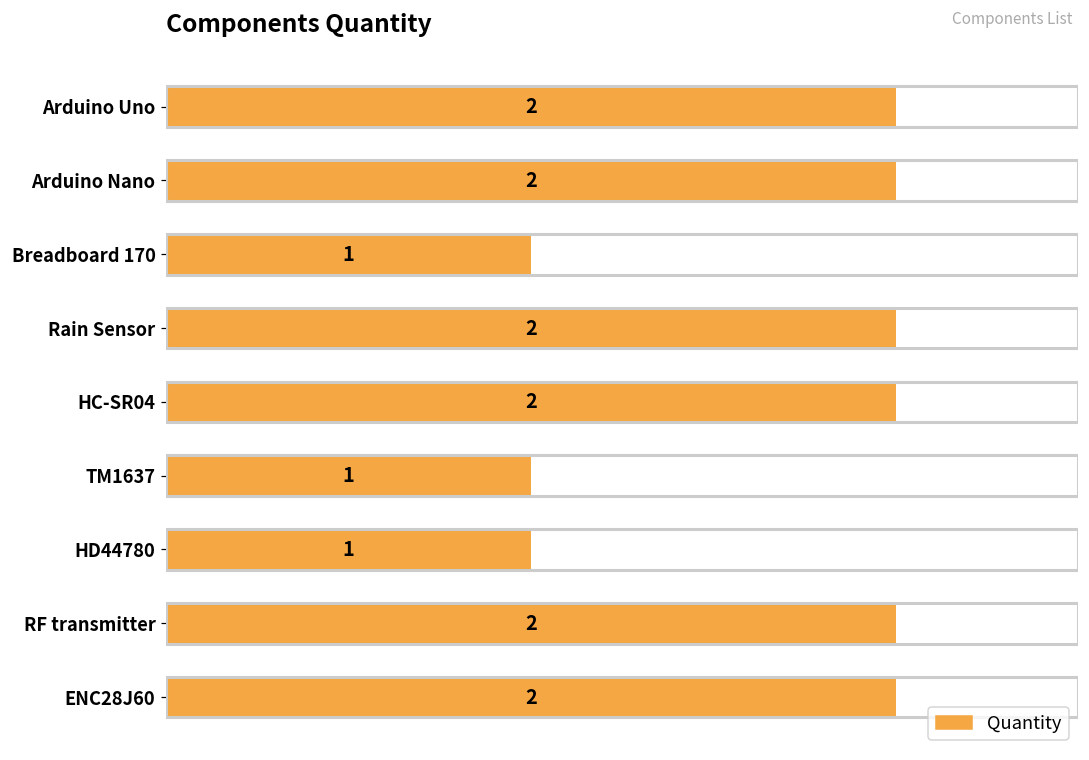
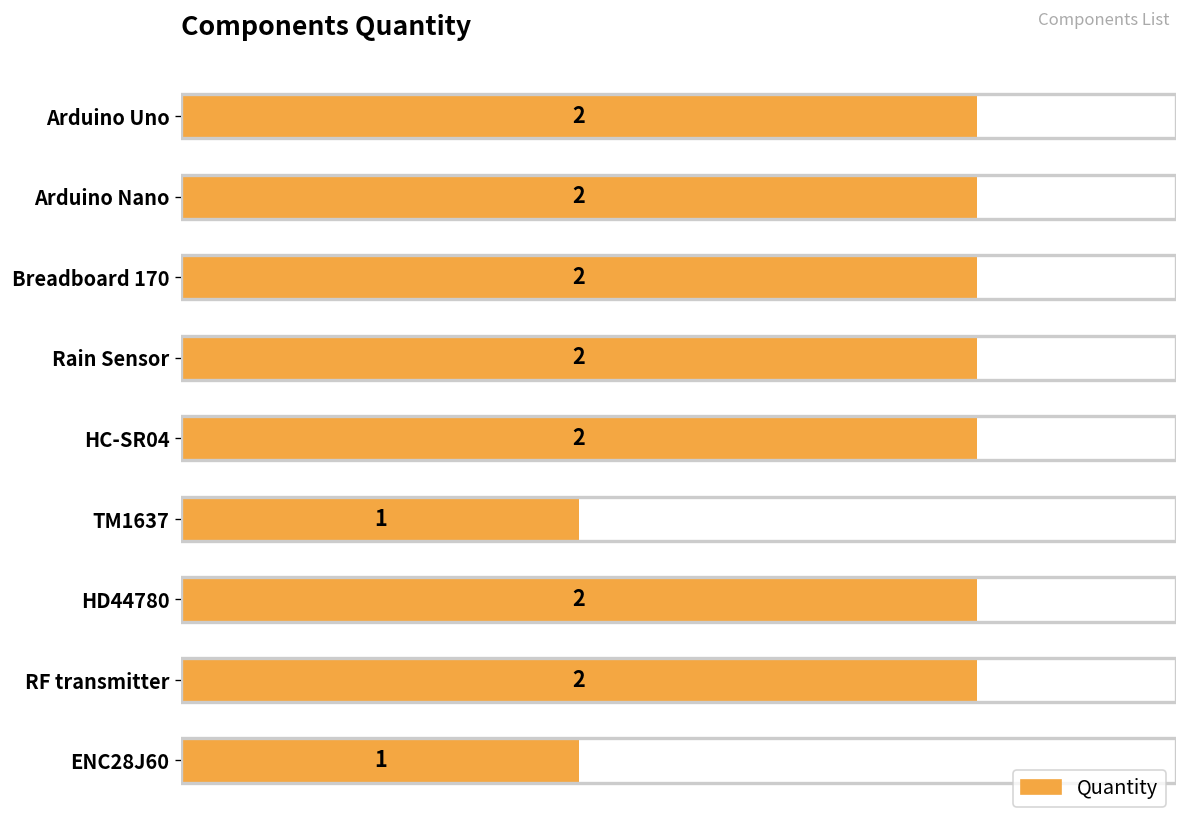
Breadboard 170: 1 -> 2
HD44780: 1 -> 2
ENC28J60: 2 -> 1
